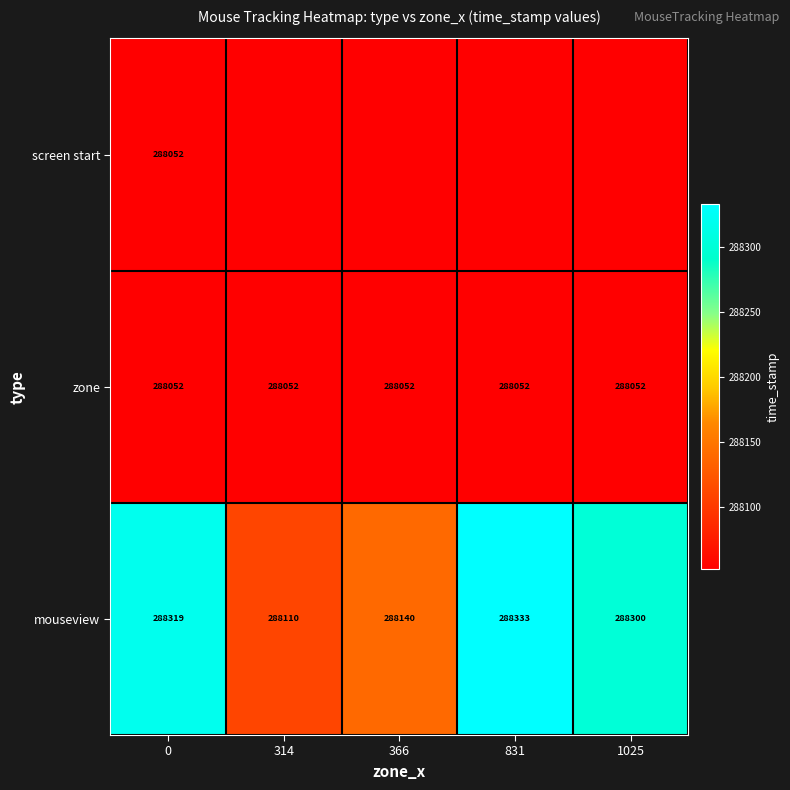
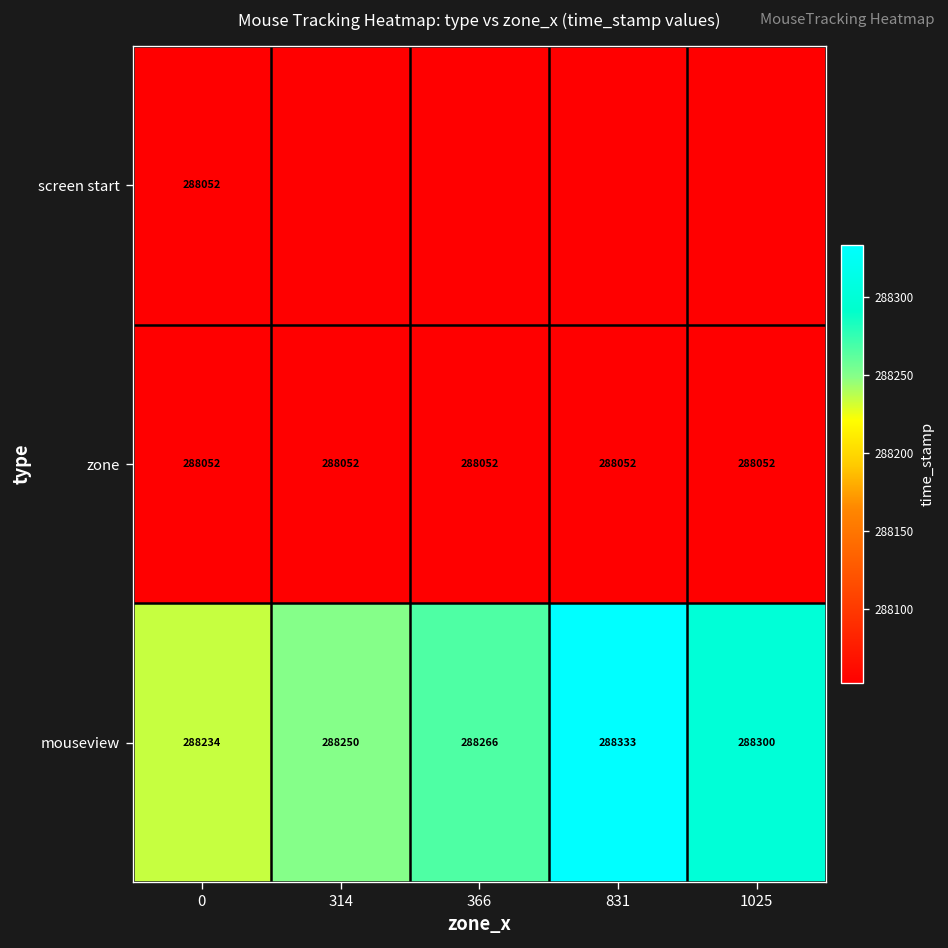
mouseview, 0: 288319 -> 288234
mouseview, 314: 288110 -> 288250
mouseview, 366: 288140 -> 288266
